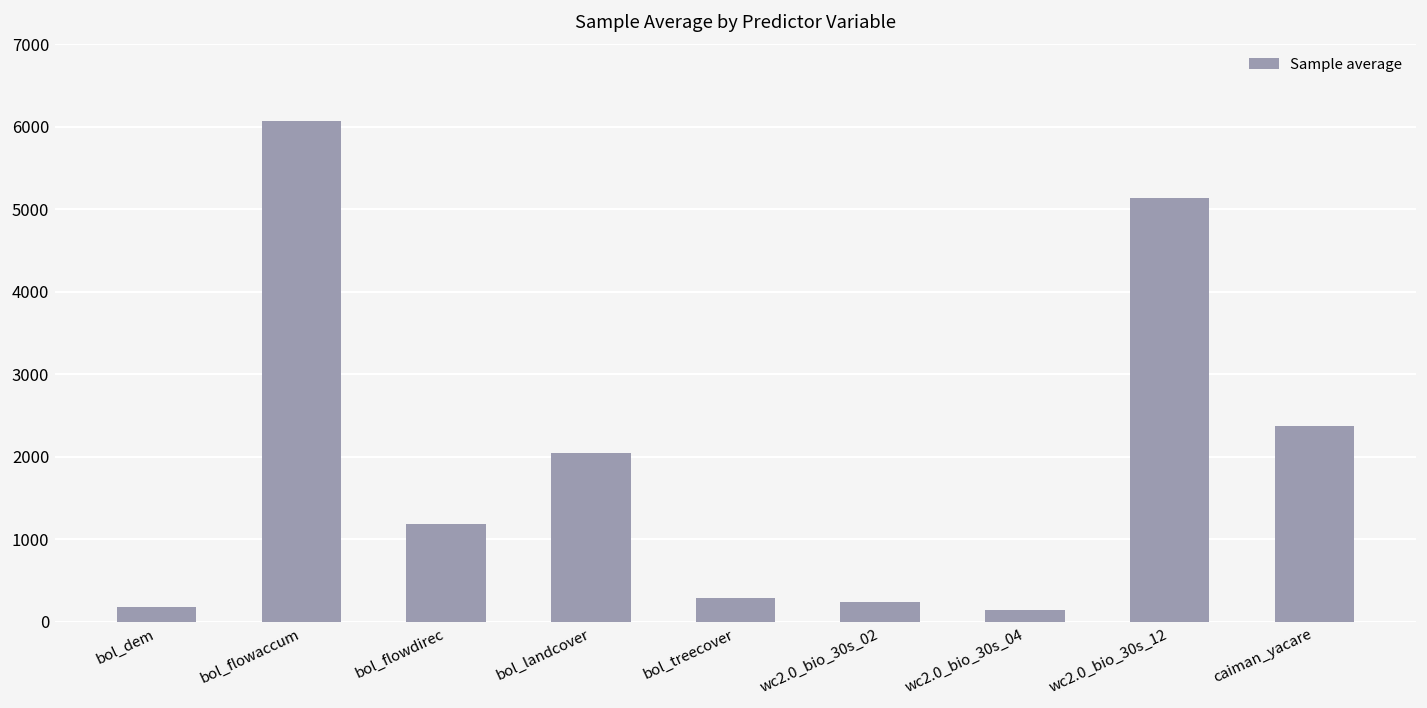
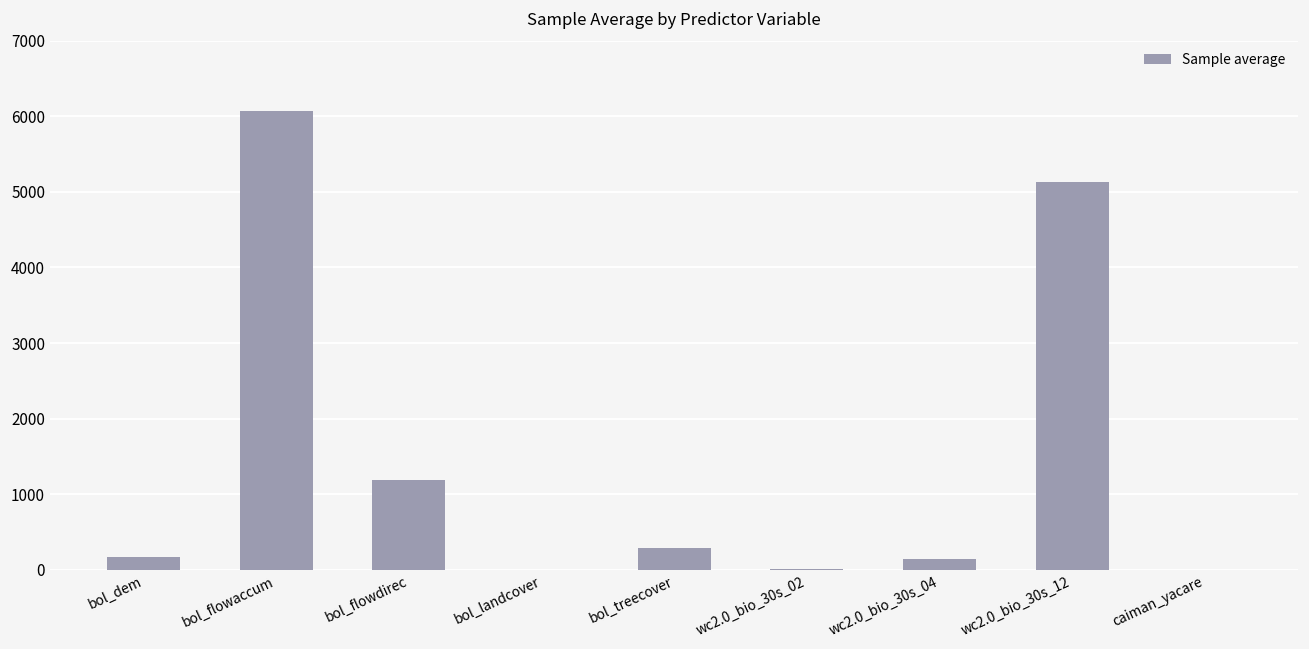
bol_landcover: 2000 -> 0
wc2.0_bio_30s_02: 200 -> 0
caiman_yacare: 2400 -> 0
